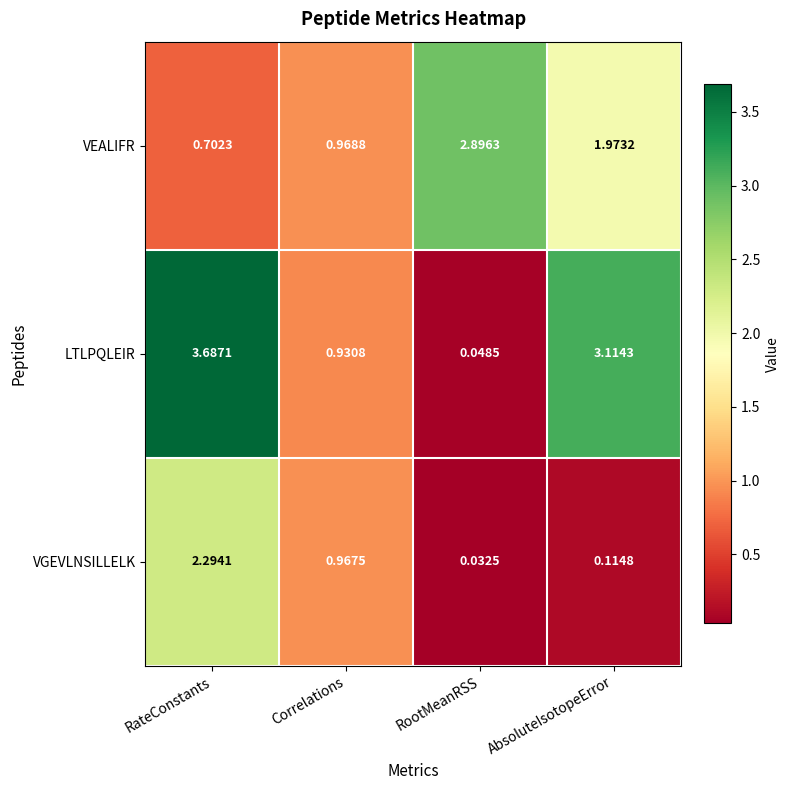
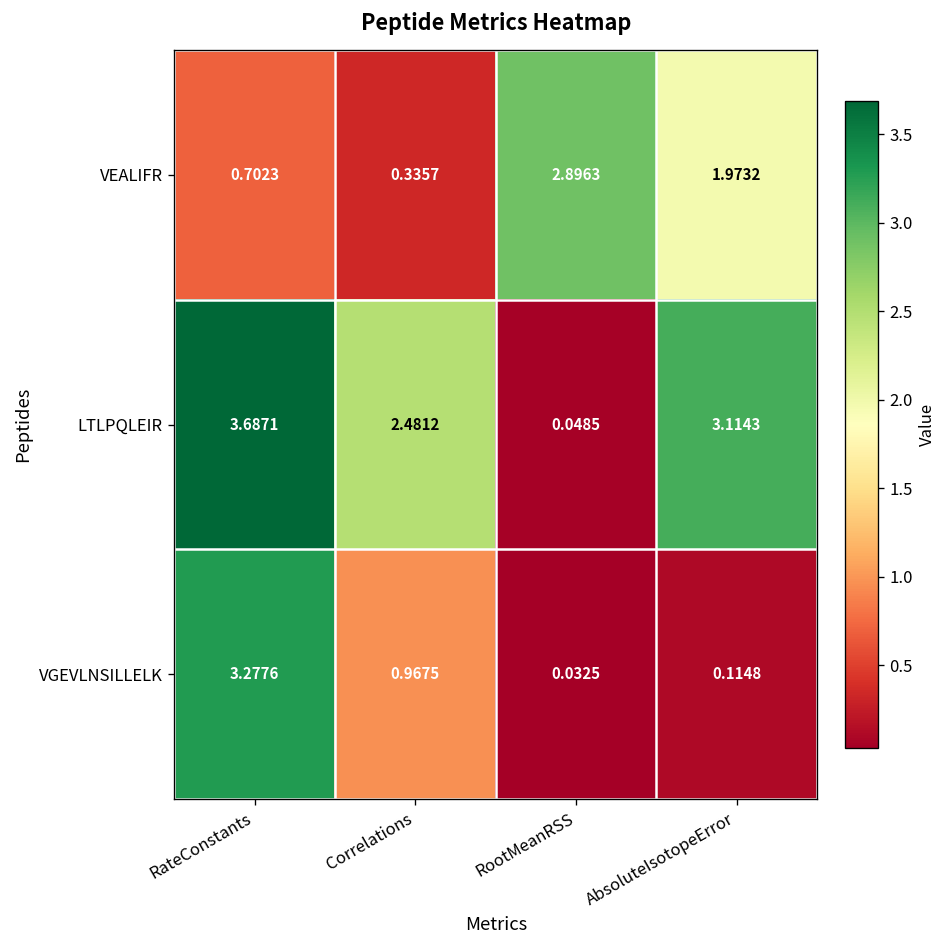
VEALIFR, Correlations: 0.9688 -> 0.3357
LTLPQLEIR, Correlations: 0.9308 -> 2.4812
VGEVLNSILLELK, RateConstants: 2.2941 -> 3.2776
